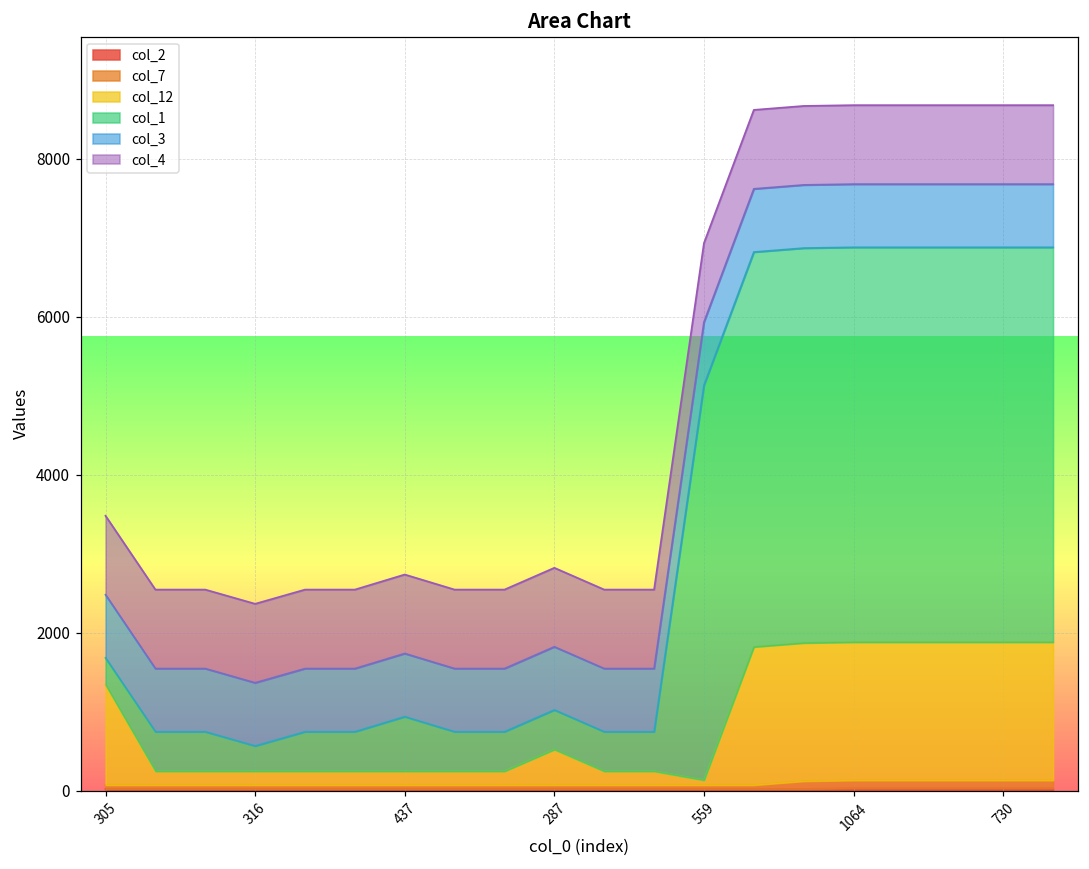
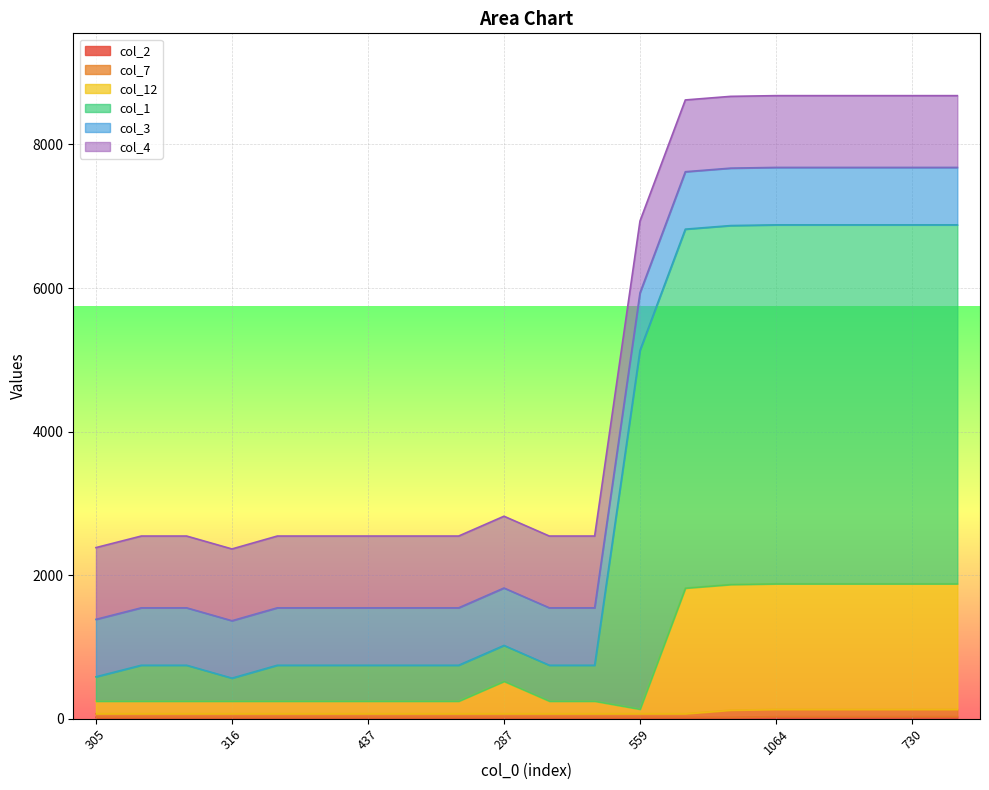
col_12, 305: 1300 -> 200
col_1, 437: 700 -> 500
